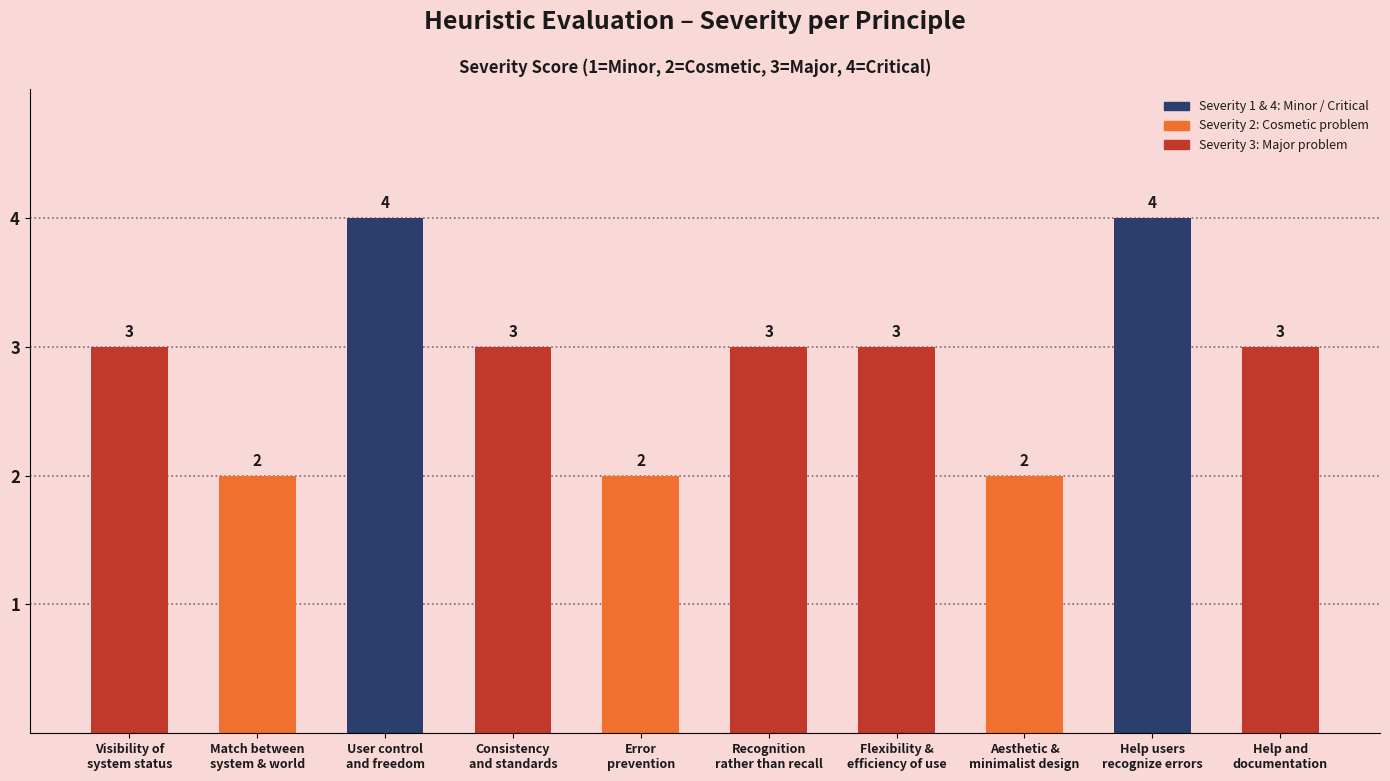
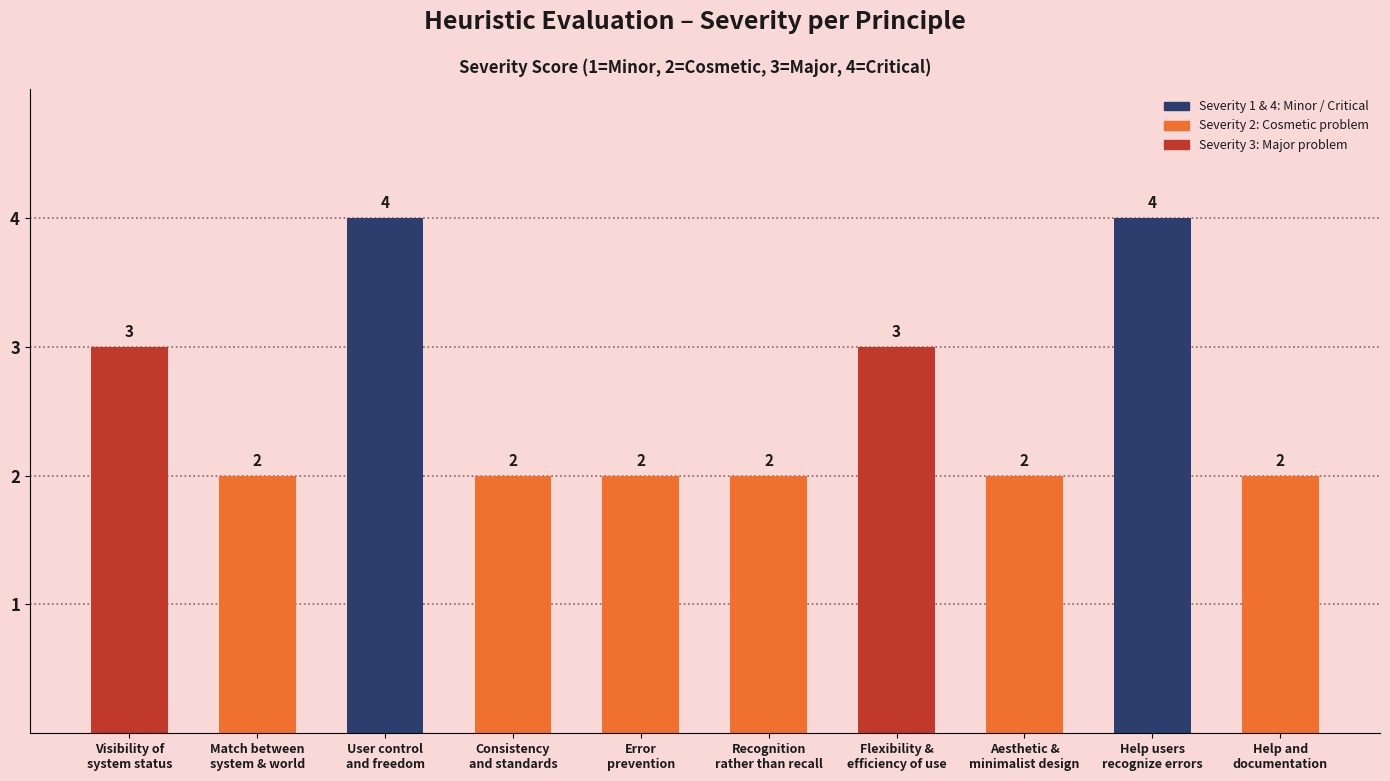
Consistency and standards: 3 -> 2
Recognition rather than recall: 3 -> 2
Help and documentation: 3 -> 2
